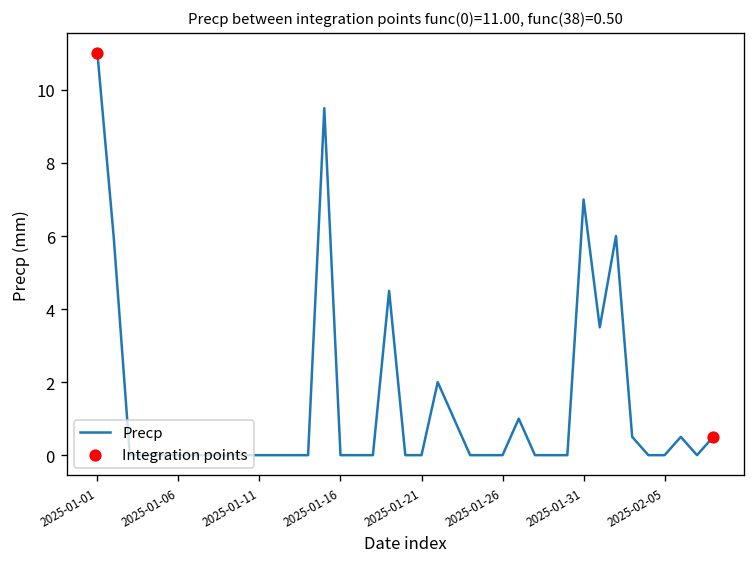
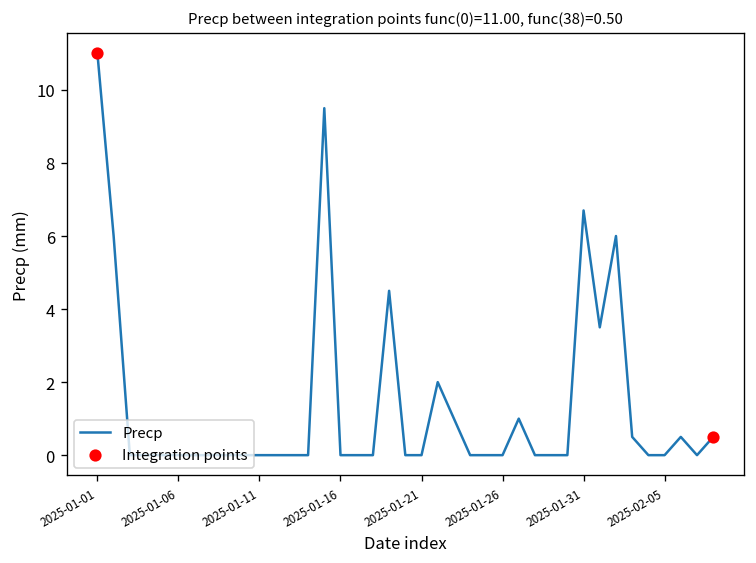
Precp, 2025-01-31: 7.0 -> 6.7
